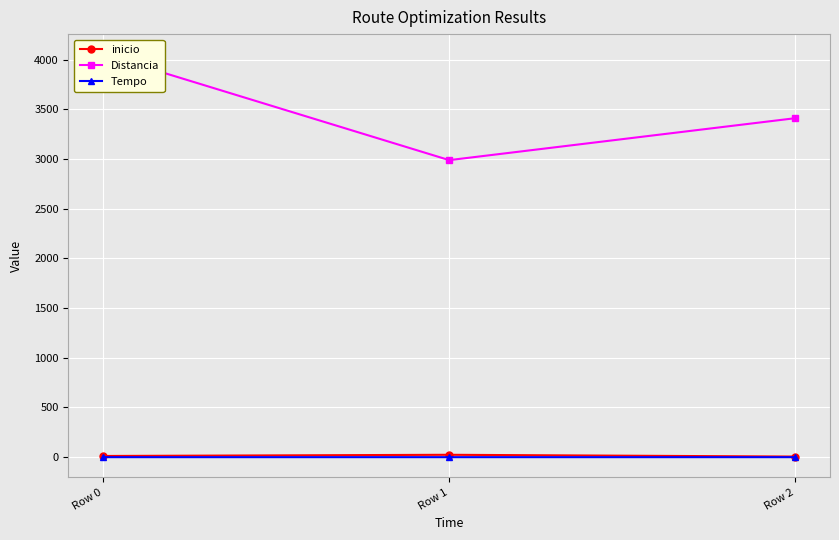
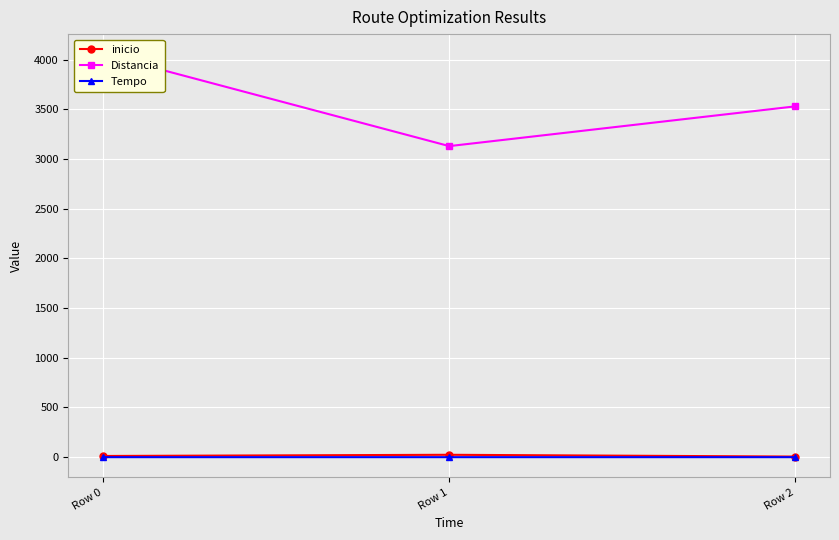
Distancia, Row 1: 3000 -> 3100
Distancia, Row 2: 3400 -> 3500
